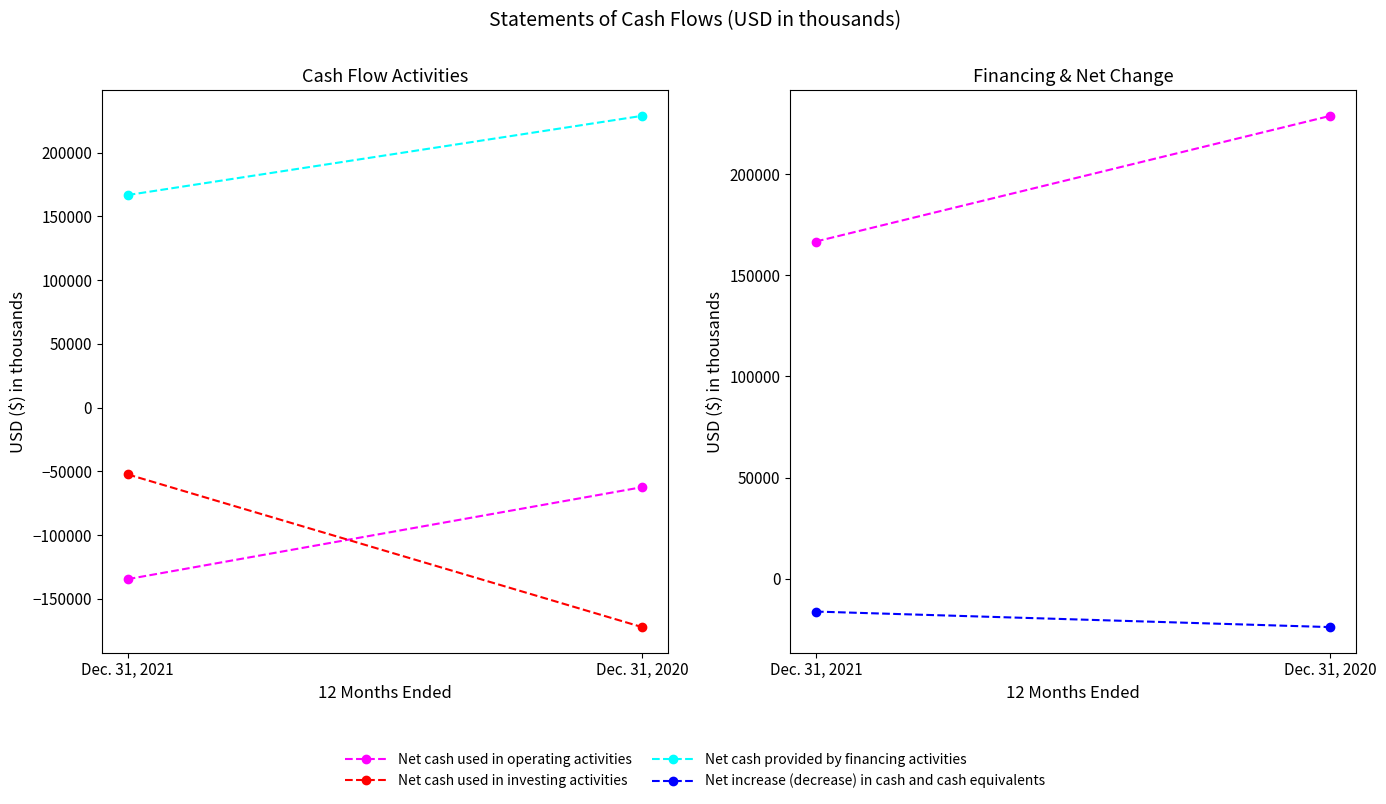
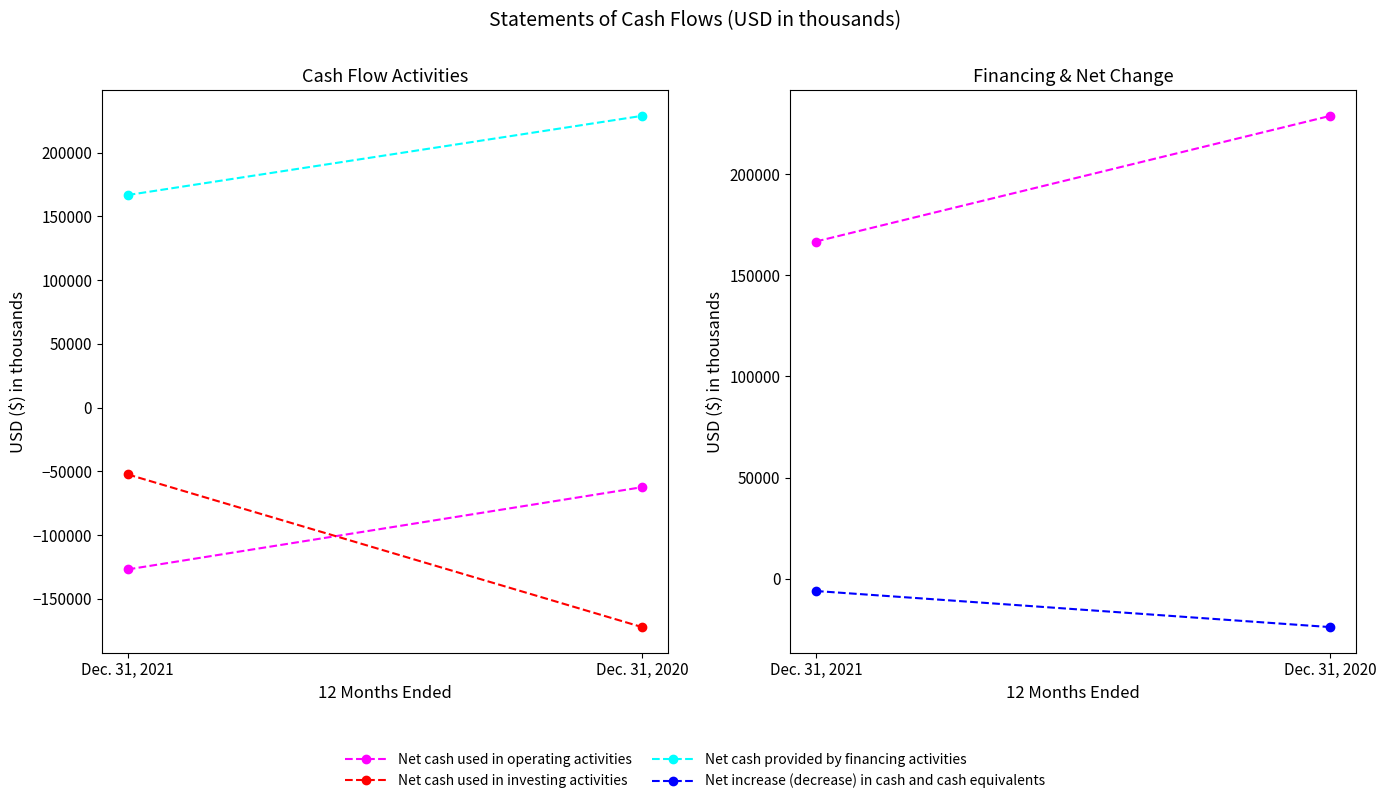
Cash Flow Activities, Net cash used in operating activities, Dec. 31, 2021: -135000 -> -127000
Financing & Net Change, Net increase (decrease) in cash and cash equivalents, Dec. 31, 2021: -16000 -> -6000
